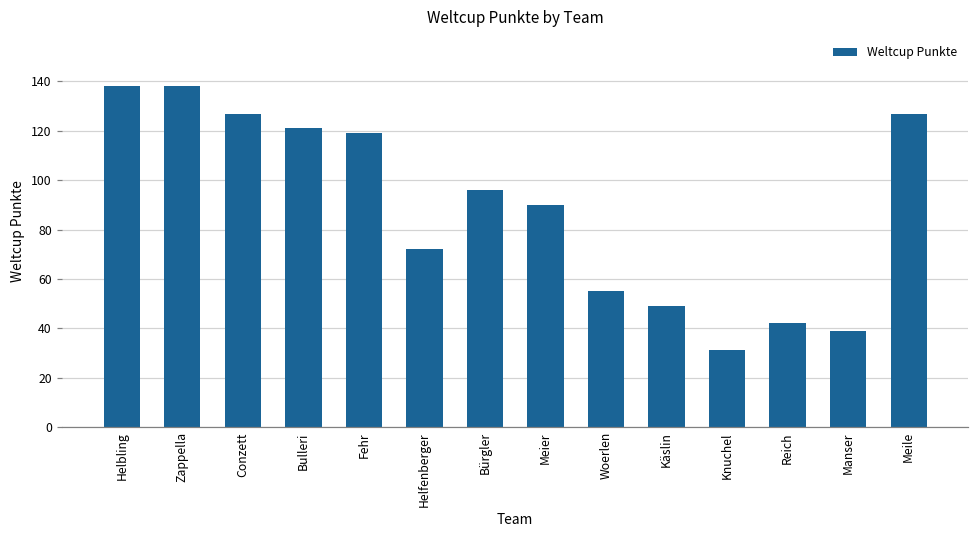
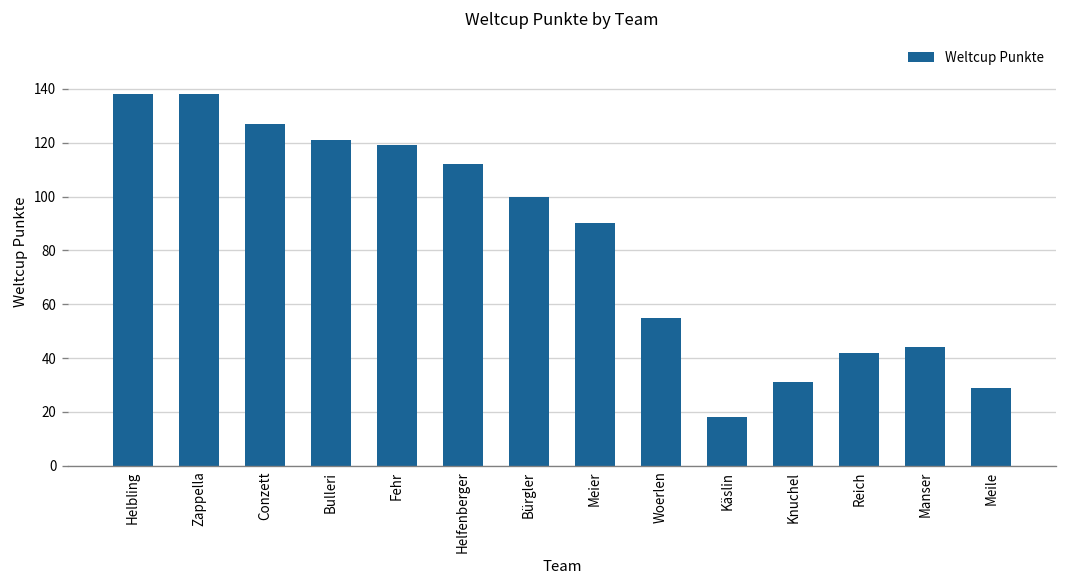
Helfenberger: 72 -> 112
Bürgler: 96 -> 100
Käslin: 49 -> 18
Manser: 39 -> 44
Meile: 127 -> 29
